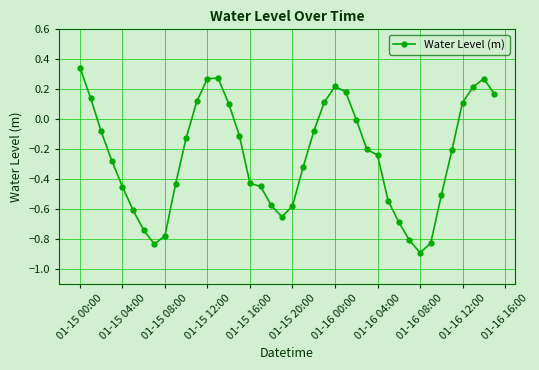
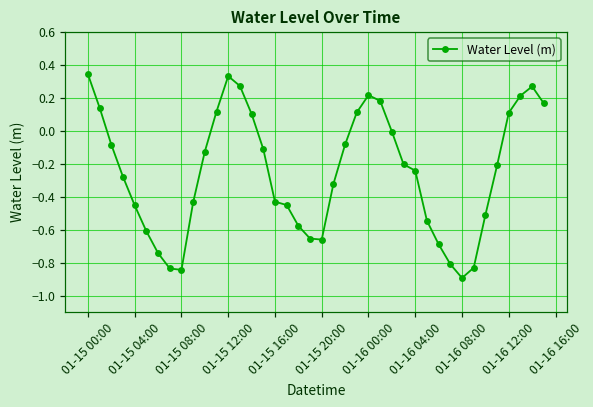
01-15 08:00: -0.78 -> -0.84
01-15 12:00: 0.27 -> 0.33
01-15 20:00: -0.58 -> -0.66
